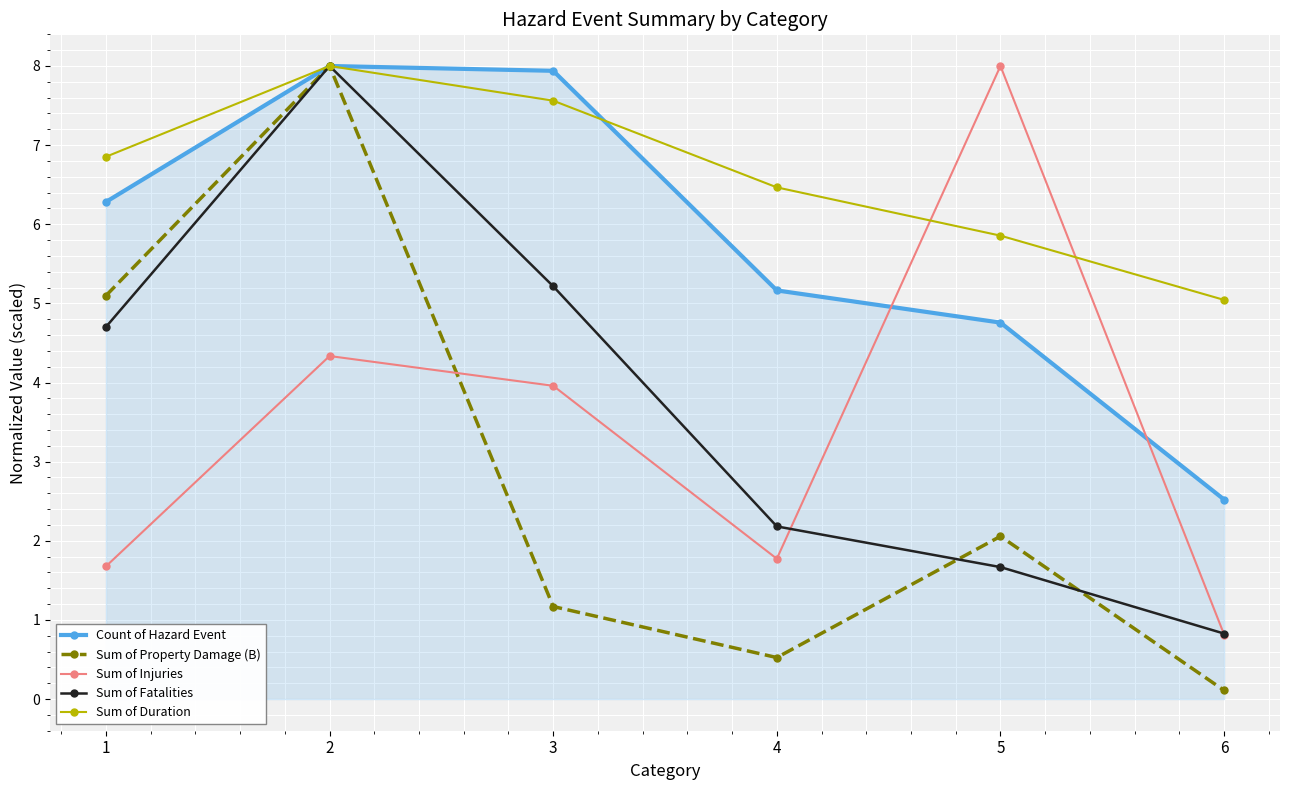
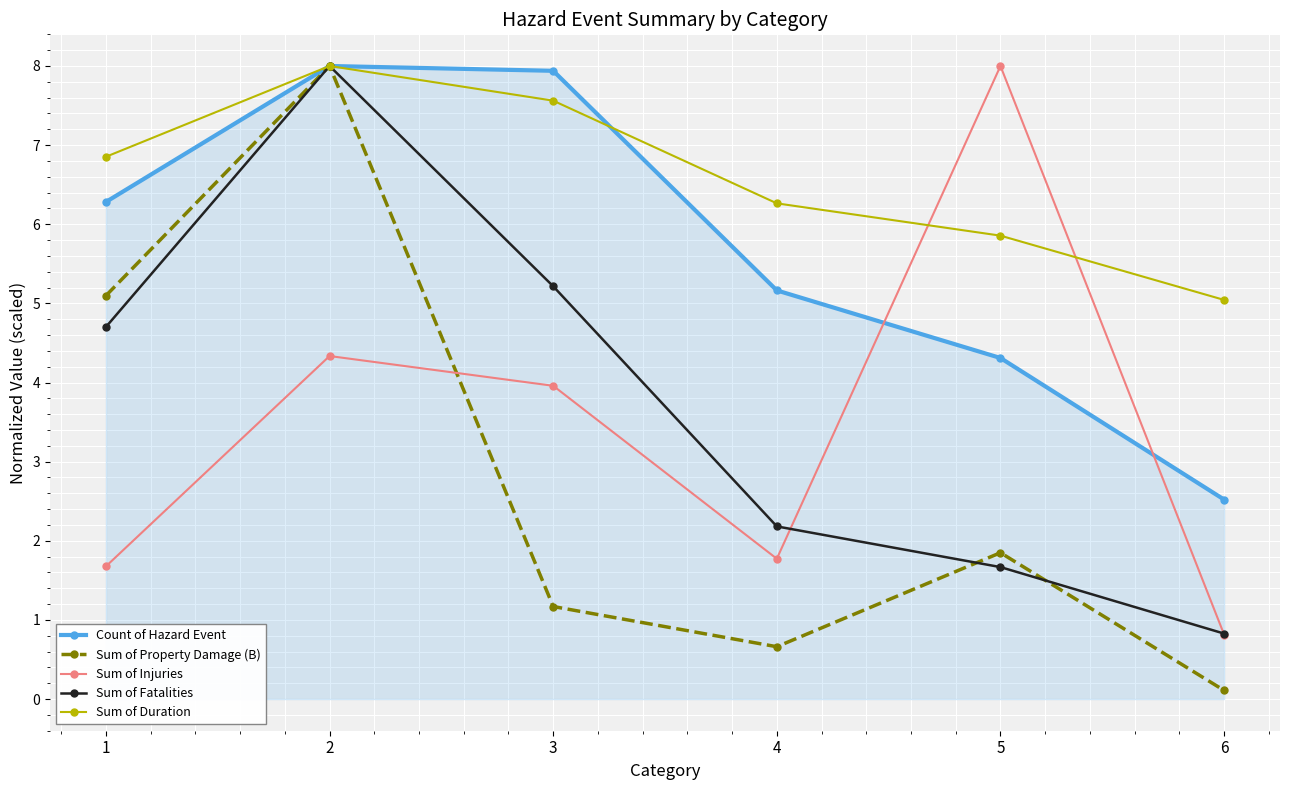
Sum of Property Damage (B), 4: 0.5 -> 0.7
Sum of Duration, 4: 6.5 -> 6.3
Count of Hazard Event, 5: 4.8 -> 4.3
Sum of Property Damage (B), 5: 2.1 -> 1.8
